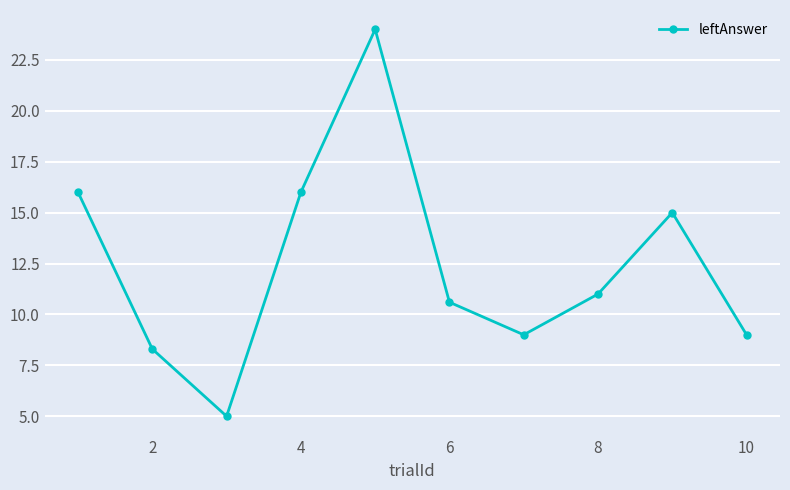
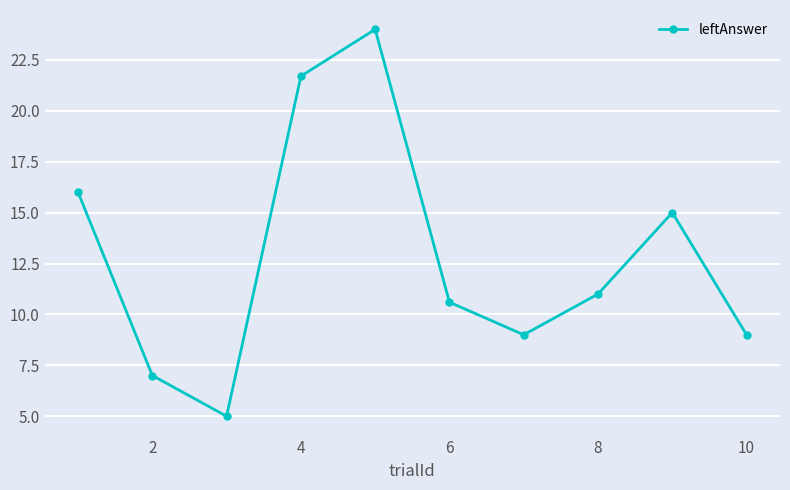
2: 8.3 -> 7.0
4: 16.0 -> 21.7
